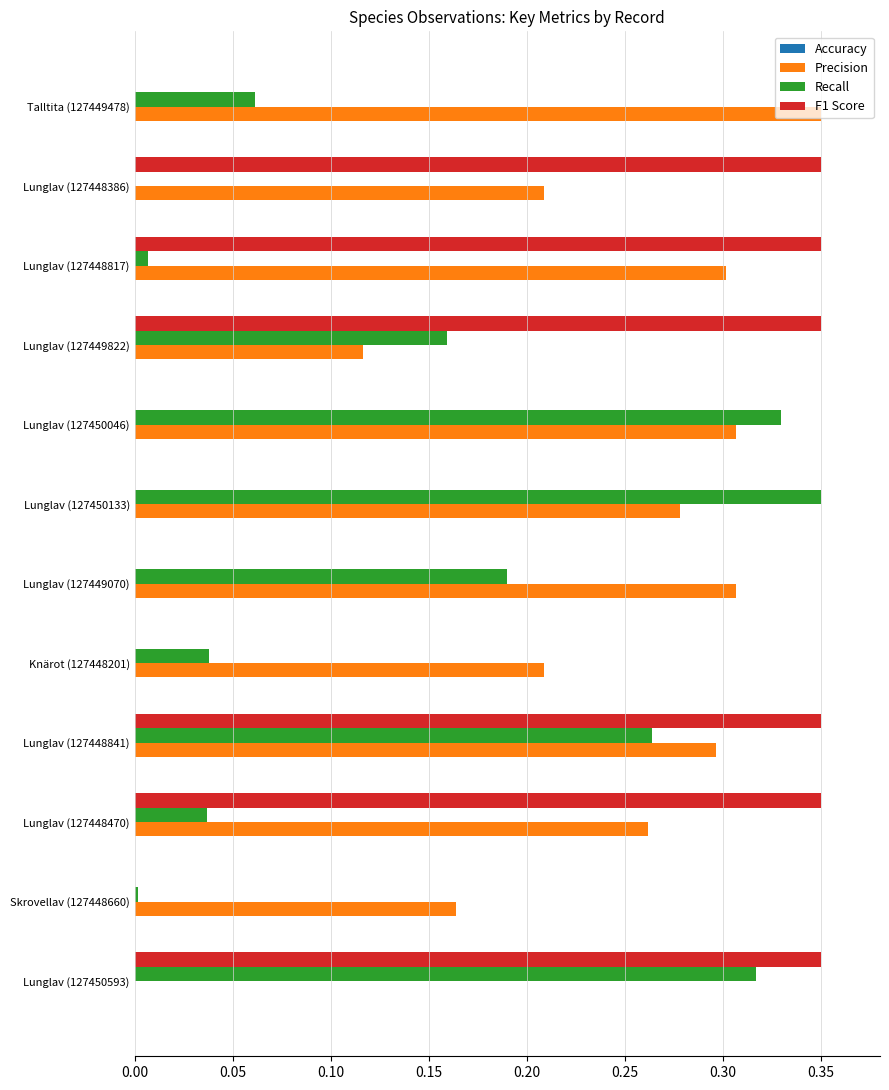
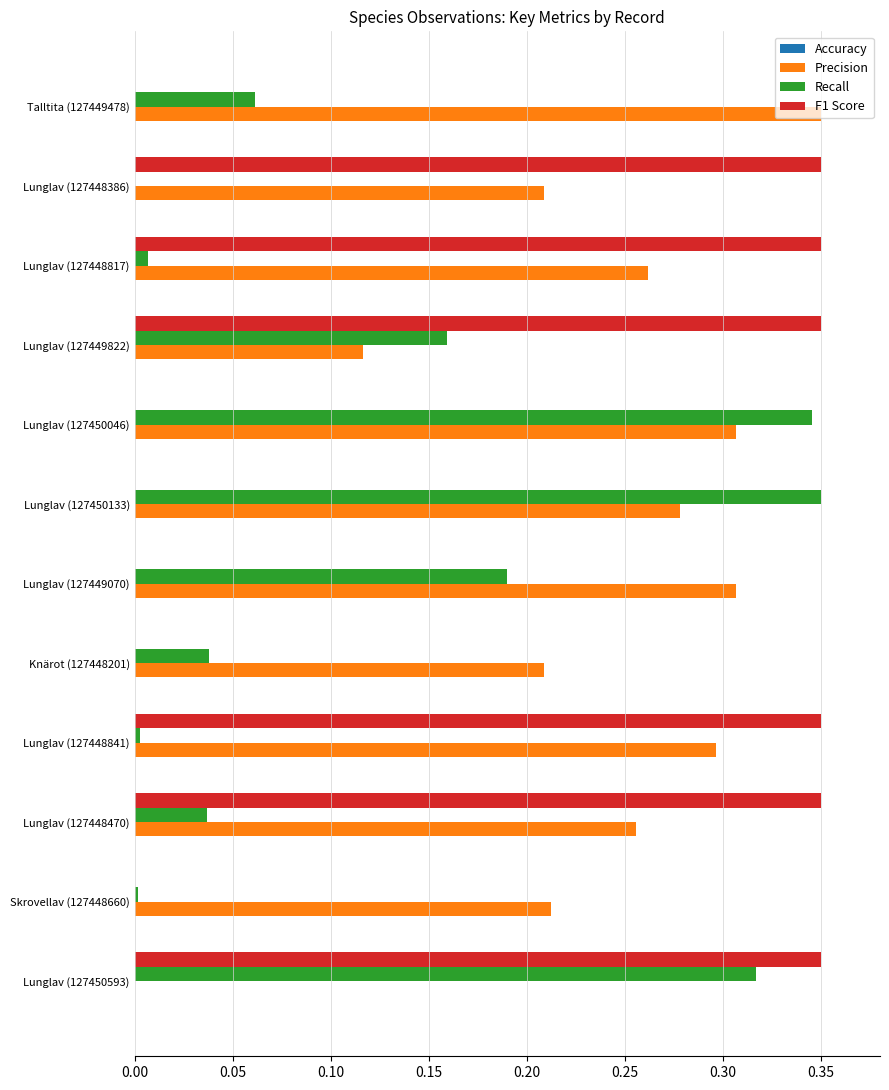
Precision, Lunglav (127448817): 0.302 -> 0.262
Recall, Lunglav (127450046): 0.329 -> 0.345
Recall, Lunglav (127448841): 0.264 -> 0.003
Precision, Lunglav (127448470): 0.262 -> 0.256
Precision, Skrovellav (127448660): 0.164 -> 0.212
